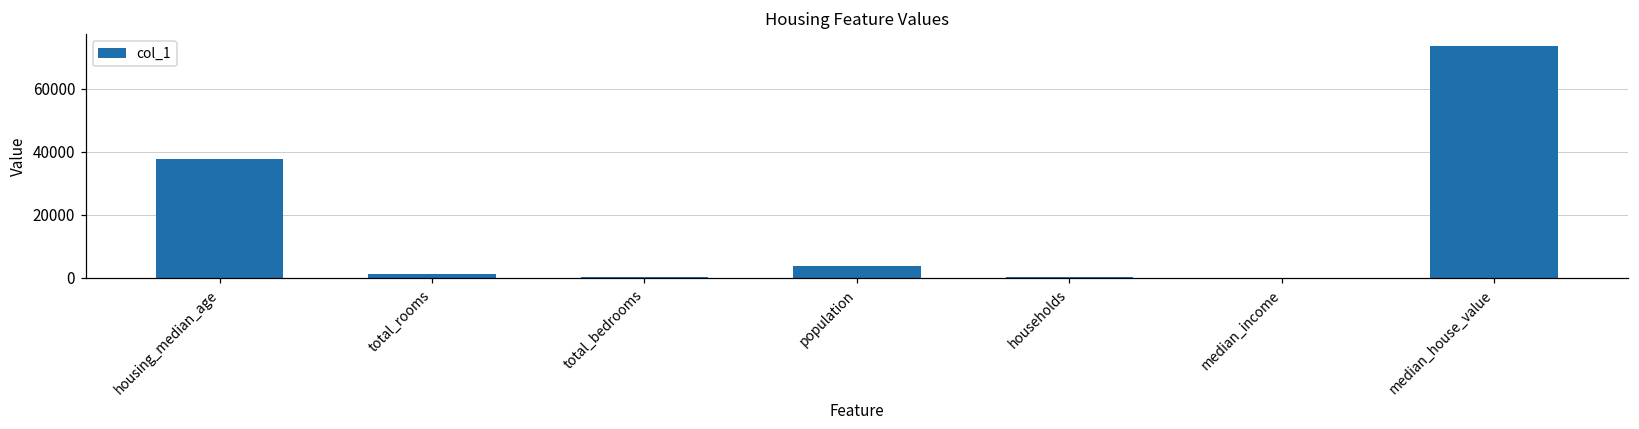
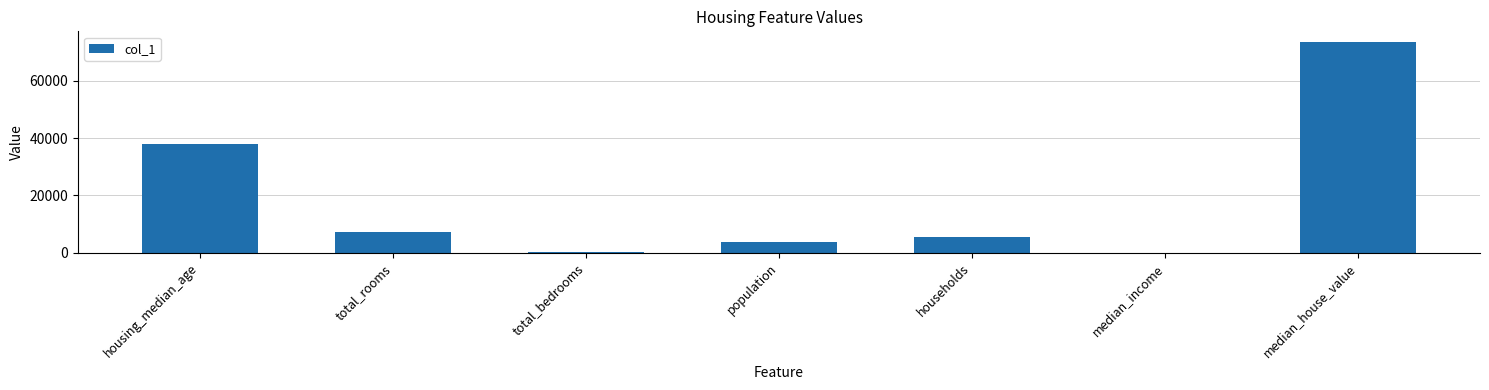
total_rooms: 1000 -> 7000
households: 0 -> 6000
